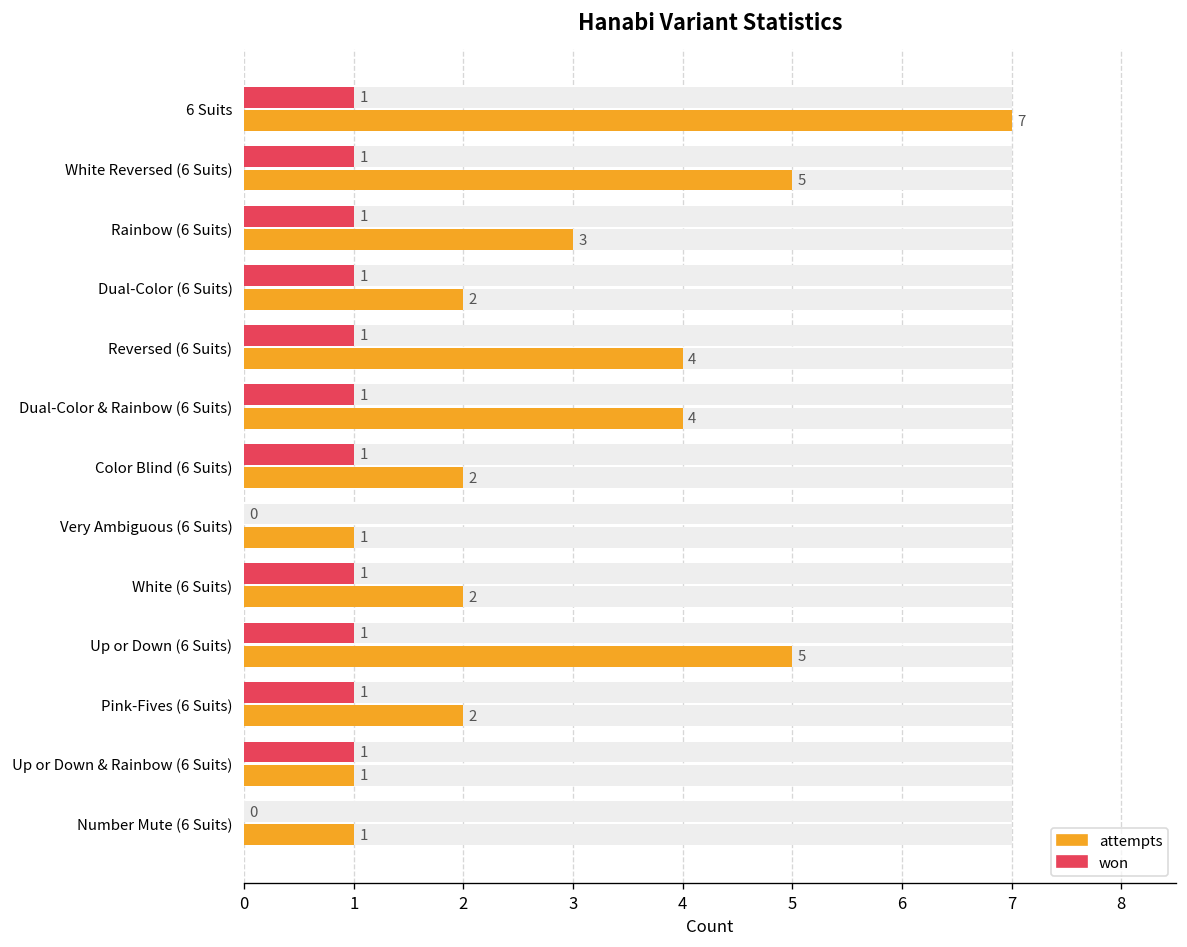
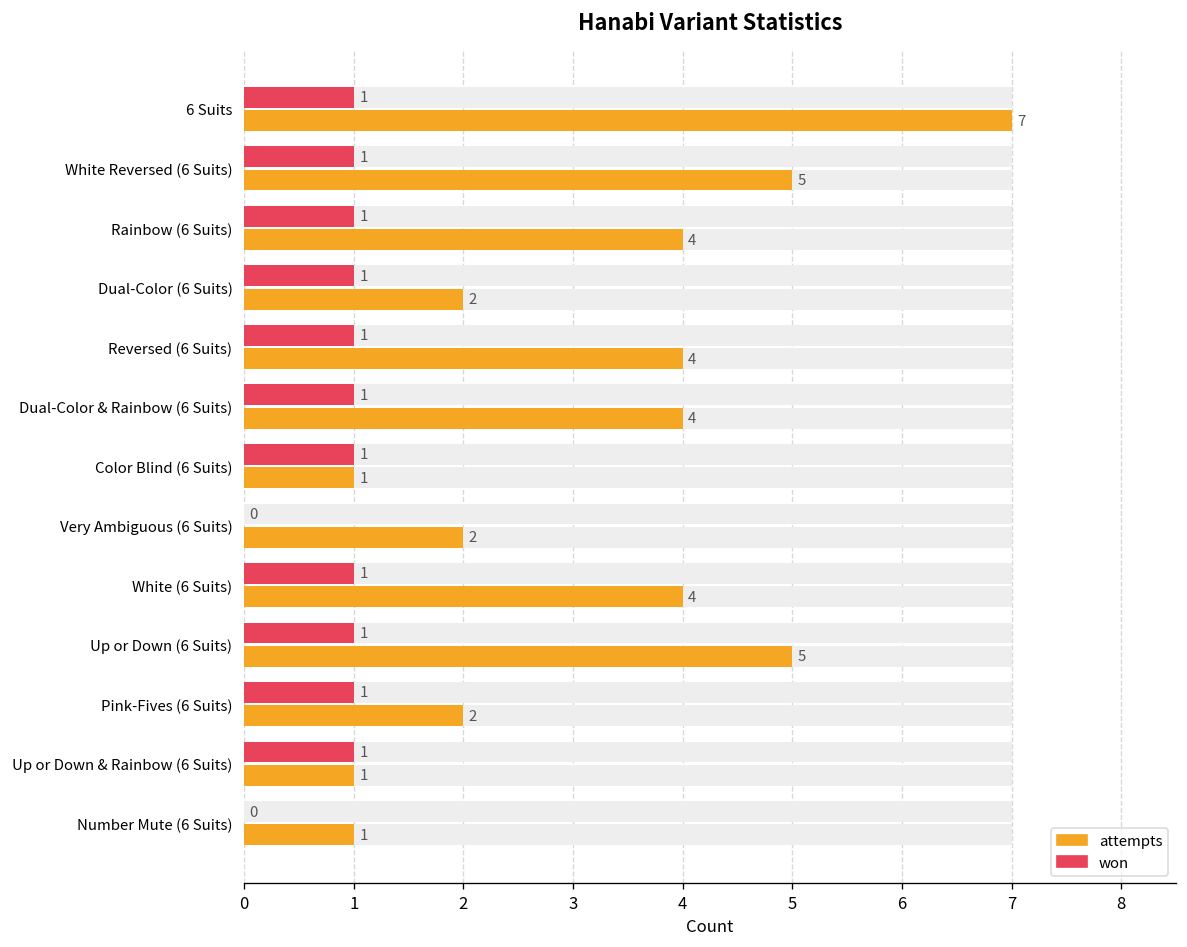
attempts, Rainbow (6 Suits): 3 -> 4
attempts, Color Blind (6 Suits): 2 -> 1
attempts, Very Ambiguous (6 Suits): 1 -> 2
attempts, White (6 Suits): 2 -> 4
